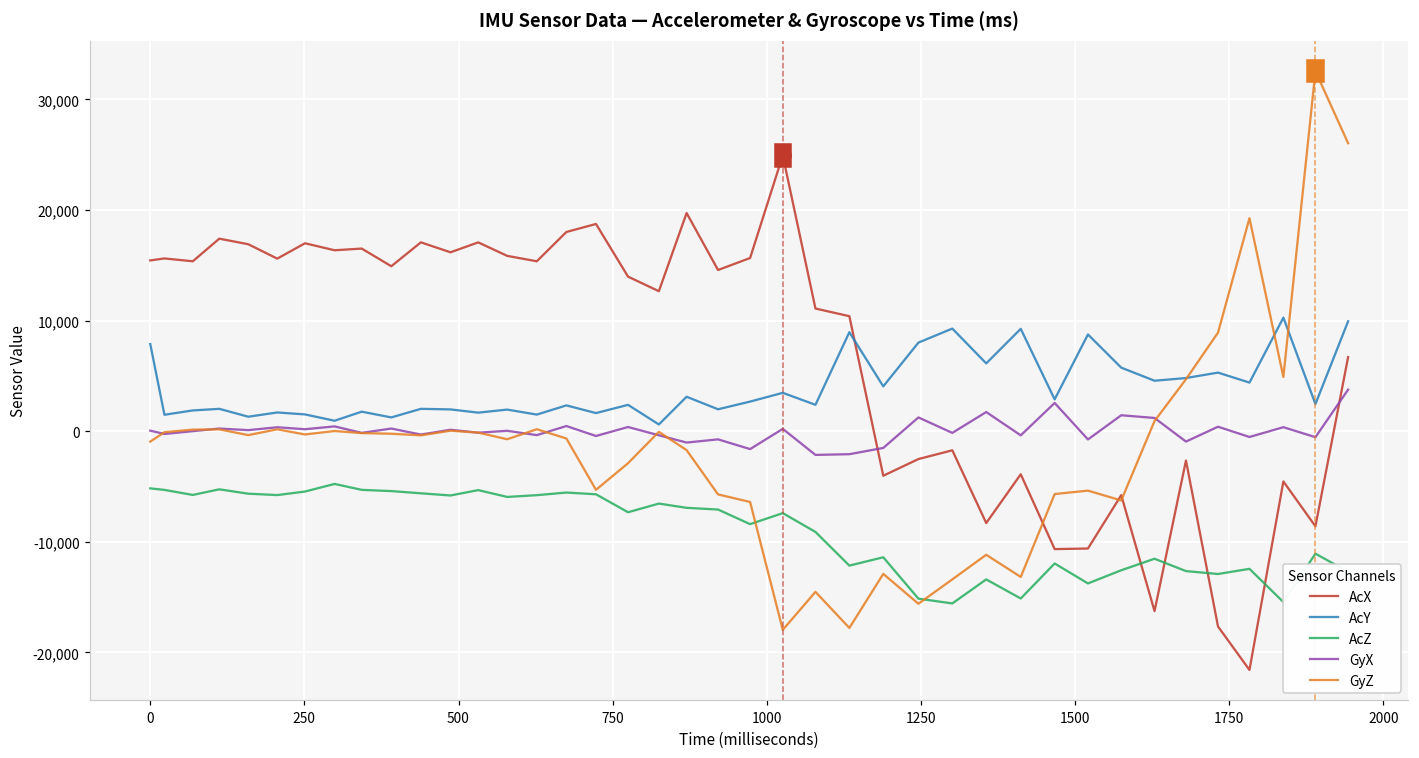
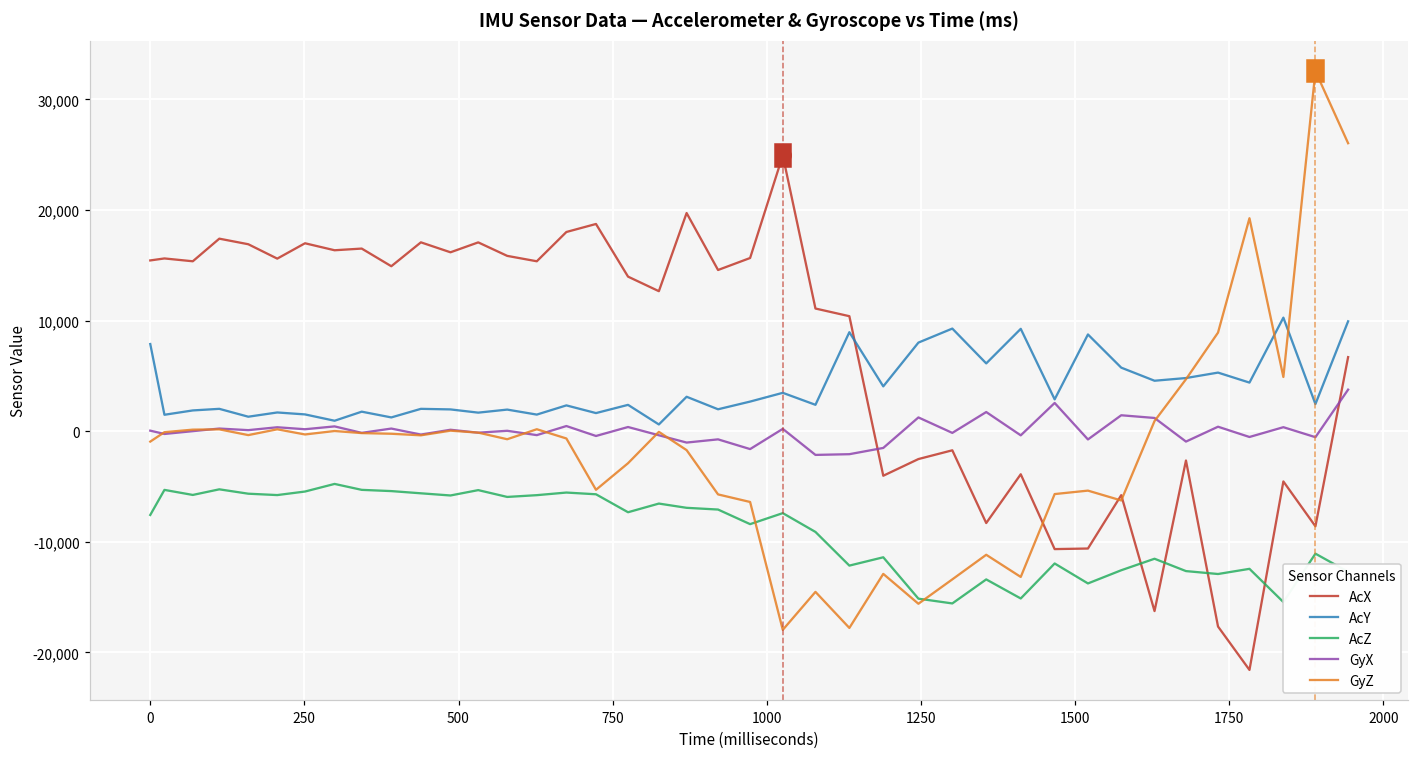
AcZ, 0: -5,200 -> -7,600
